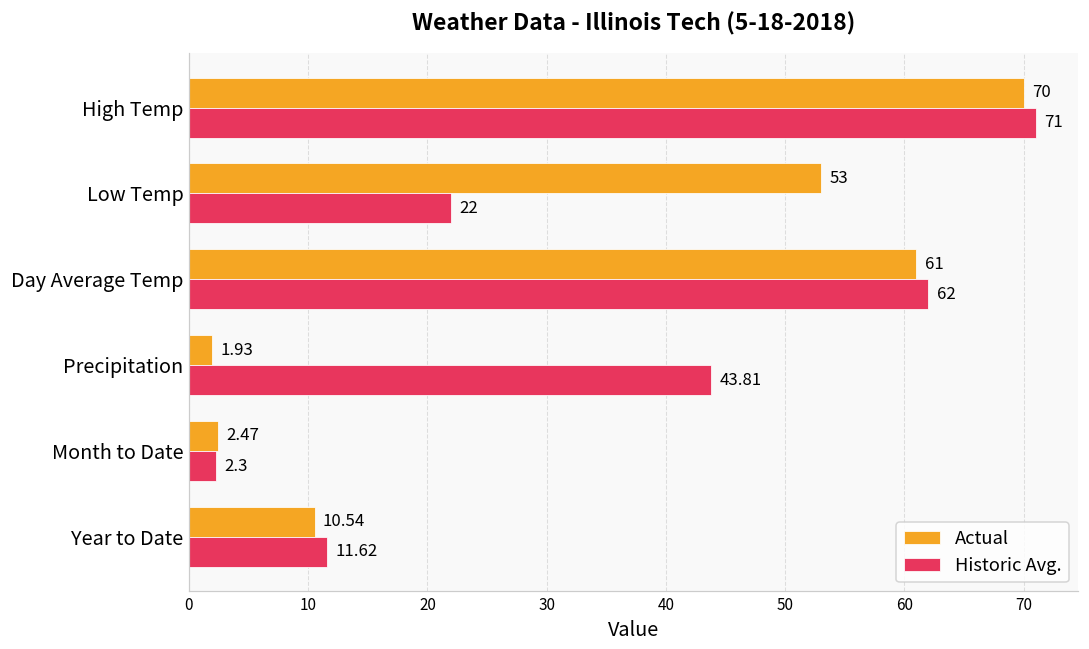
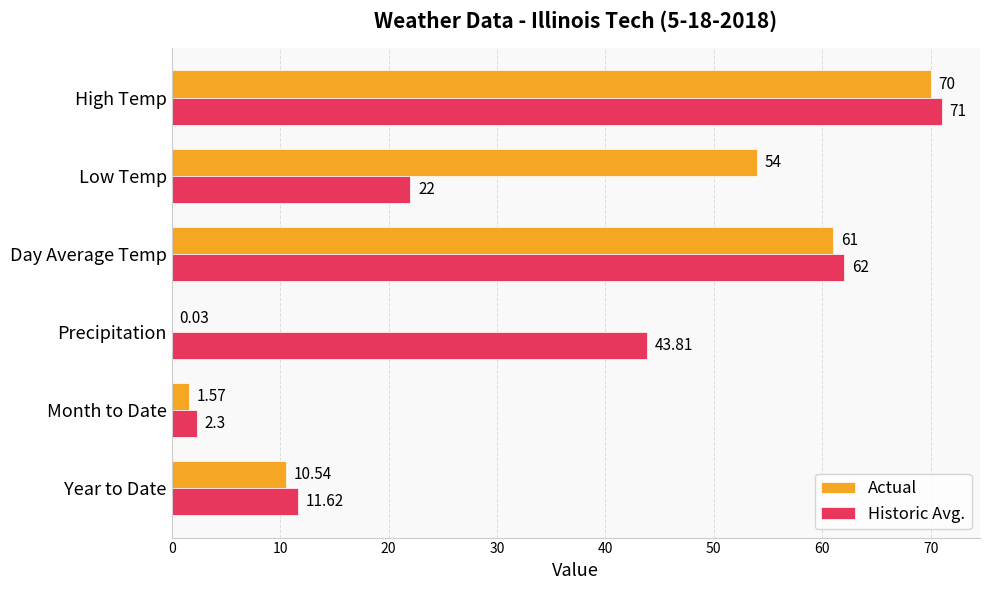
Actual, Low Temp: 53 -> 54
Actual, Precipitation: 1.93 -> 0.03
Actual, Month to Date: 2.47 -> 1.57
